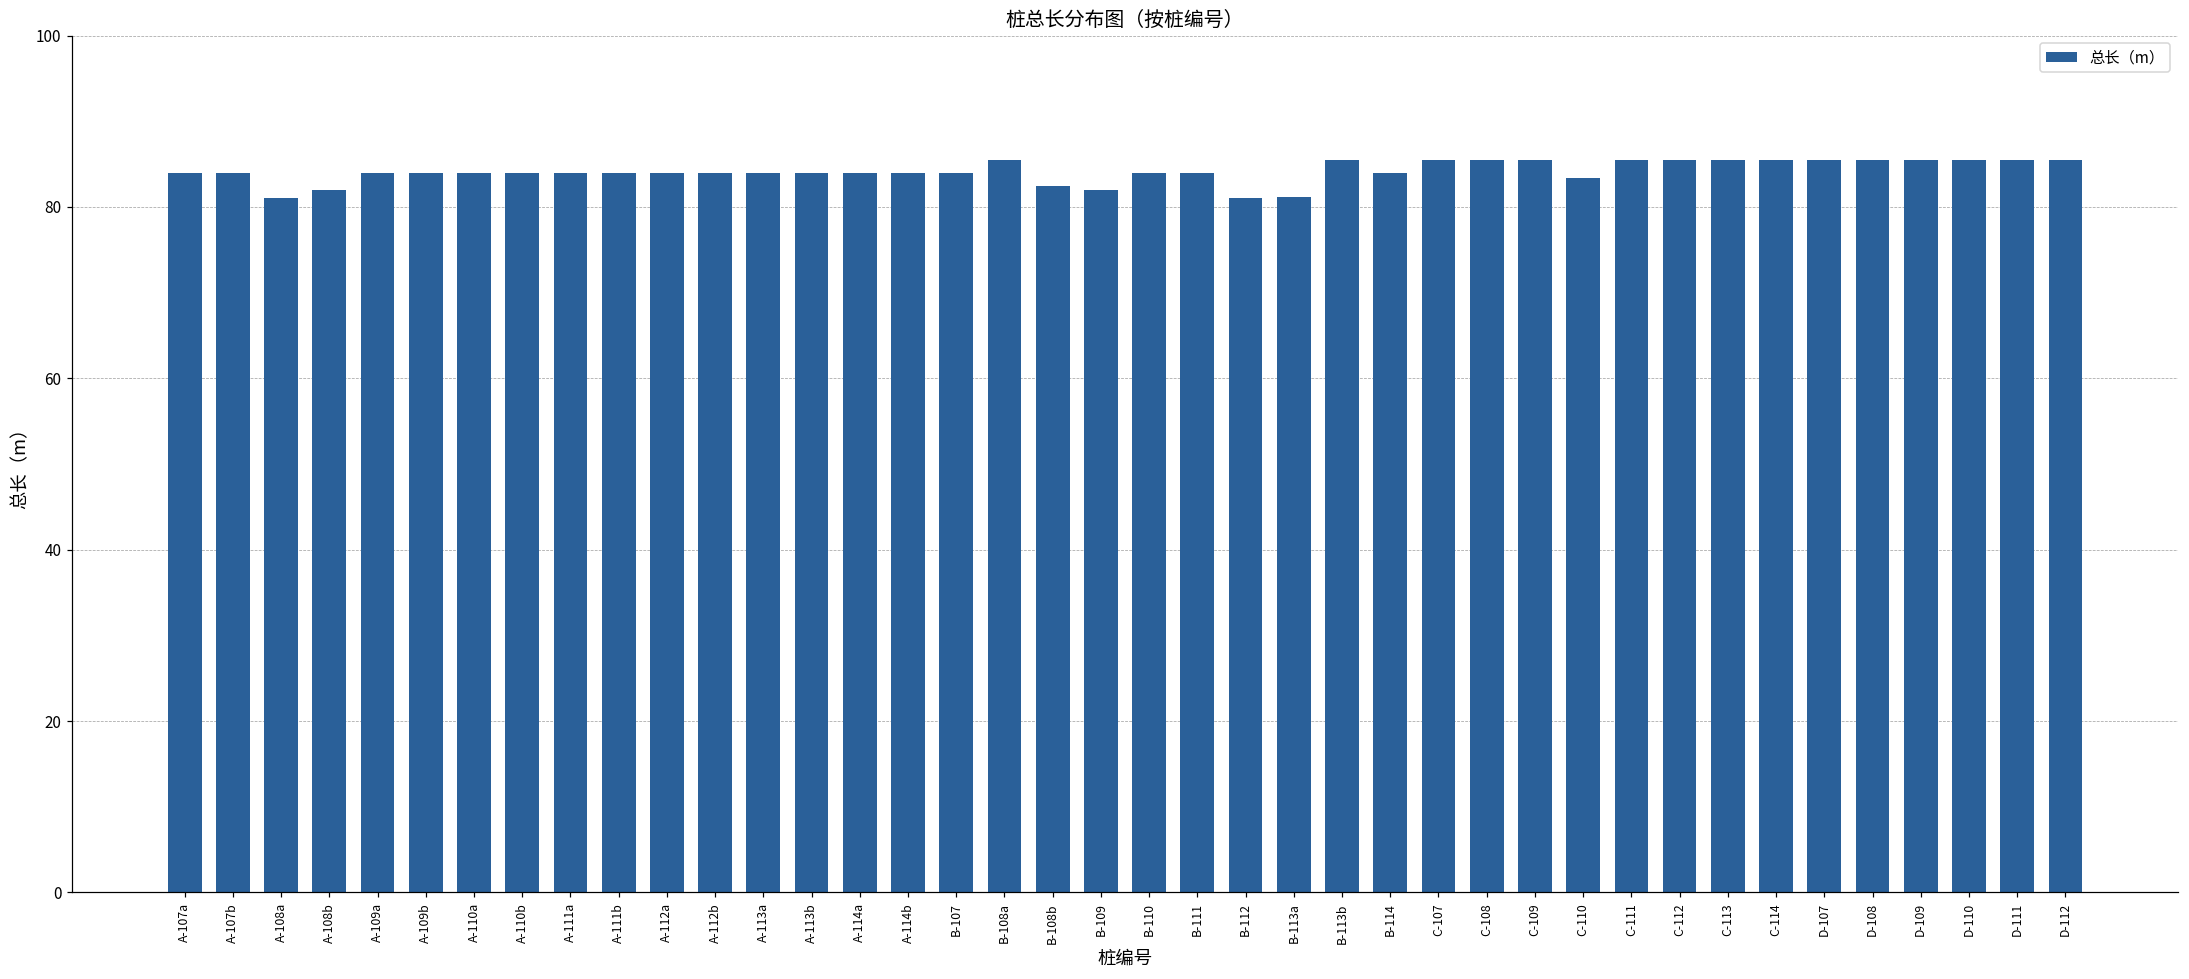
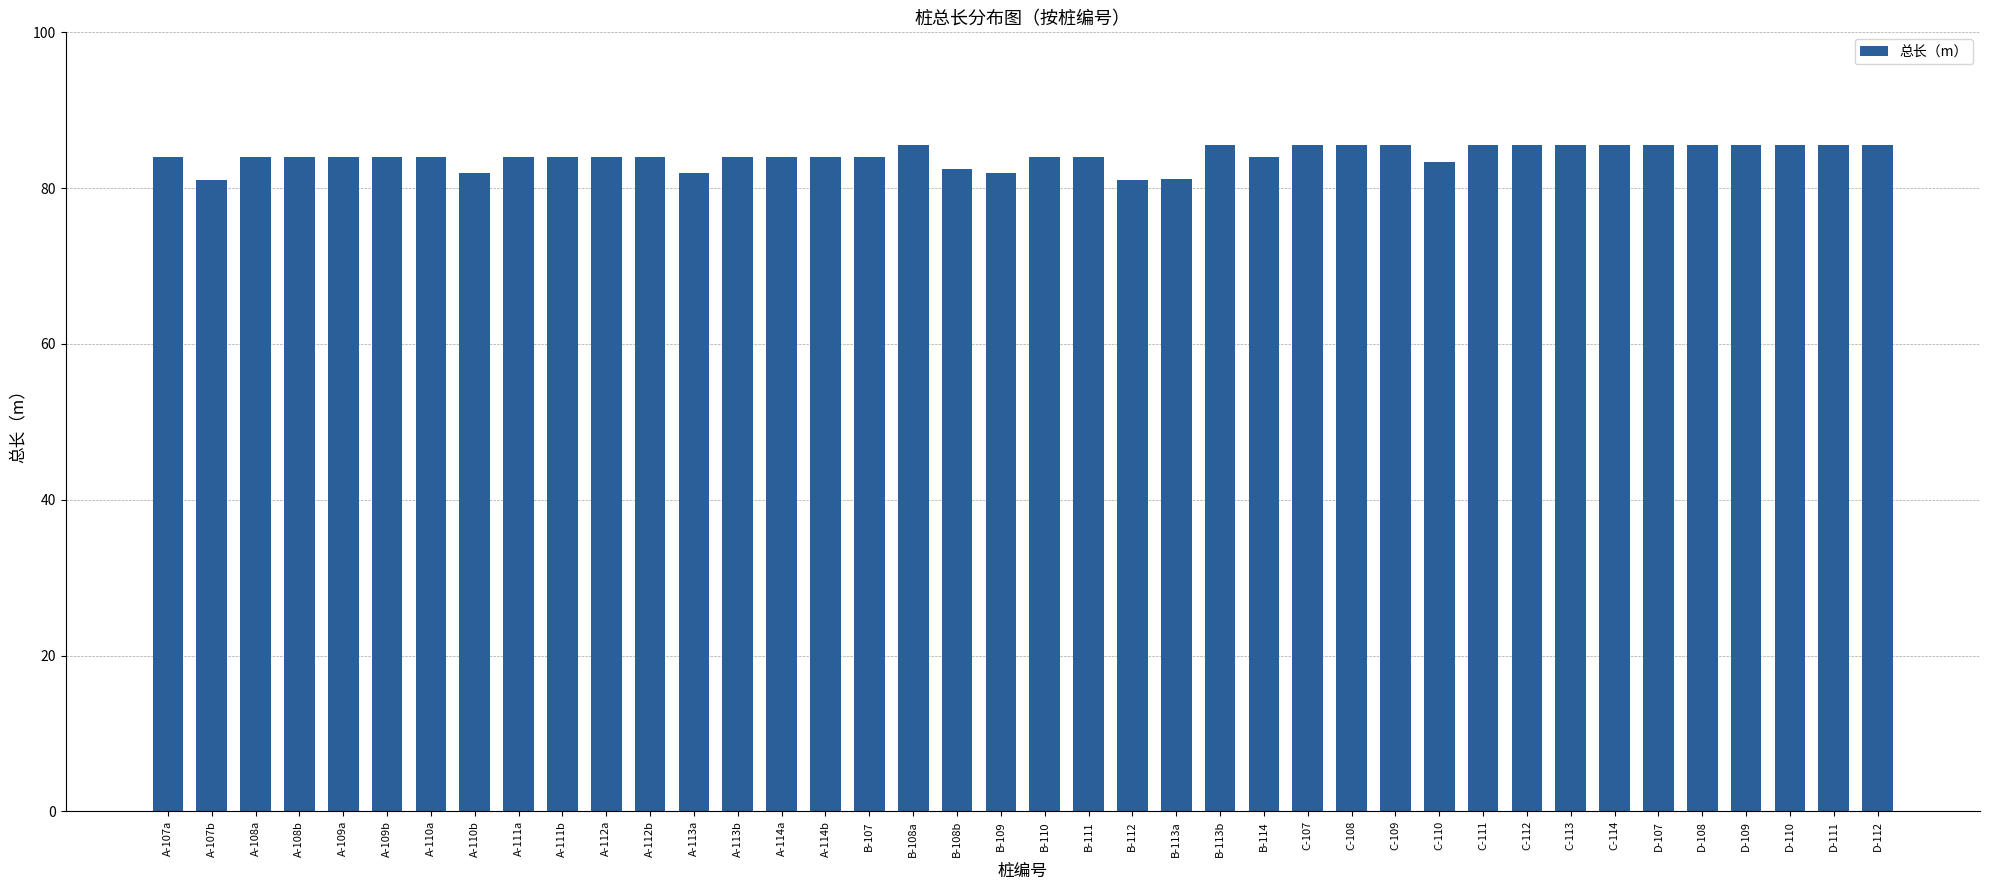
A-107b: 84 -> 81
A-108a: 81 -> 84
A-108b: 82 -> 84
A-110b: 84 -> 82
A-113a: 84 -> 82
